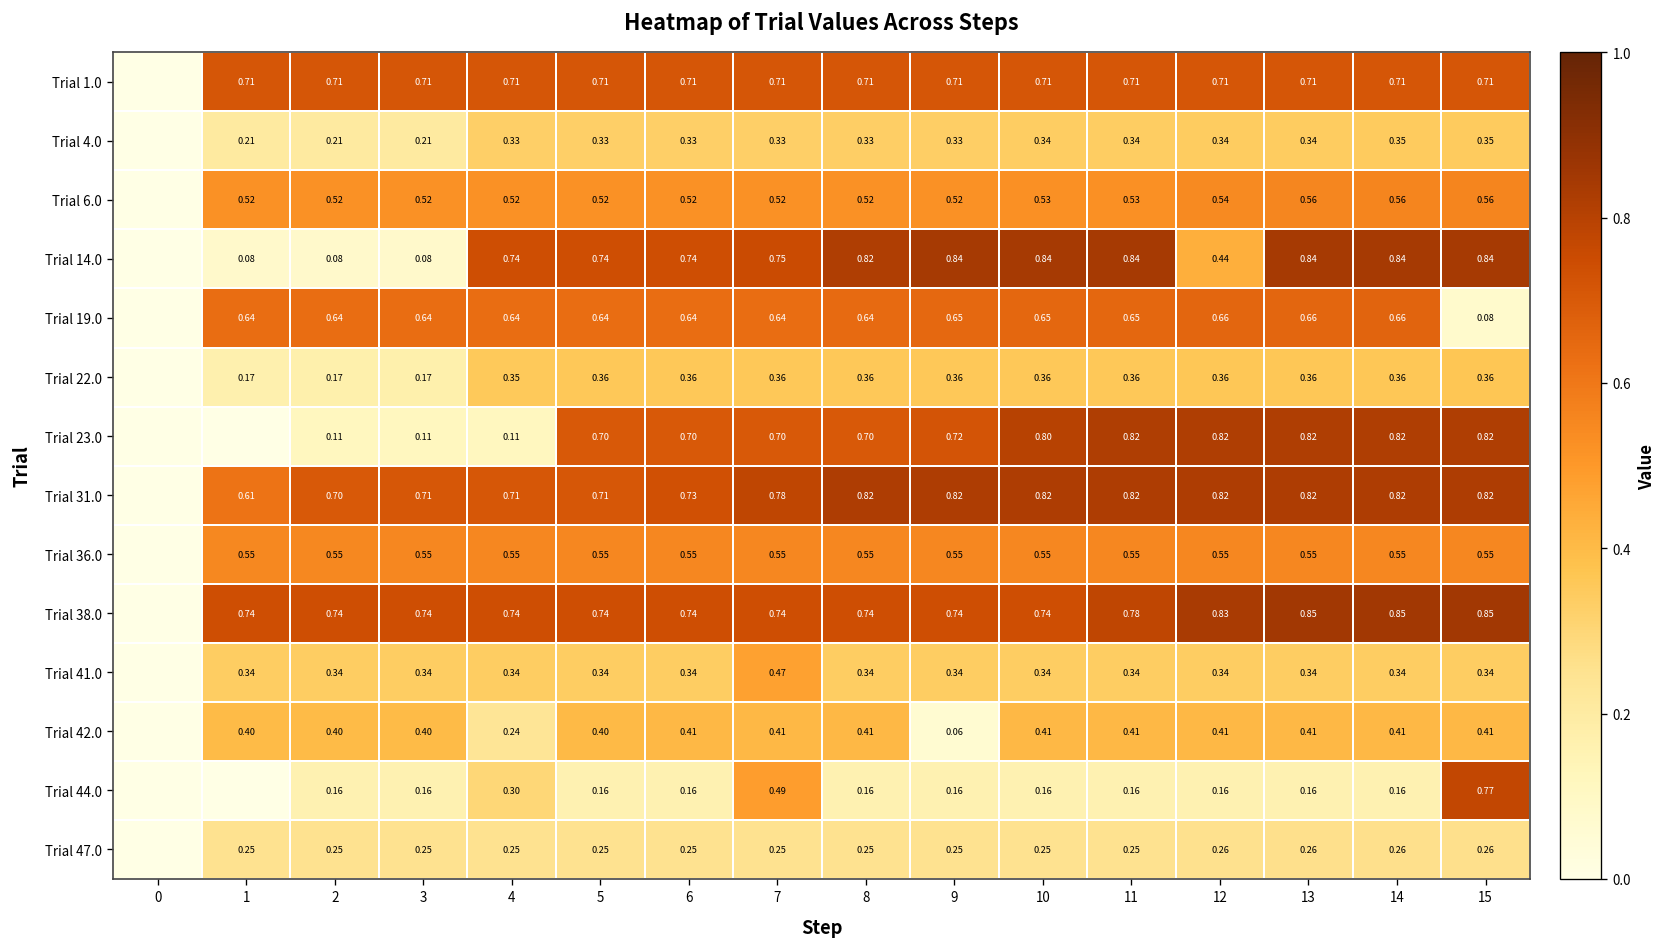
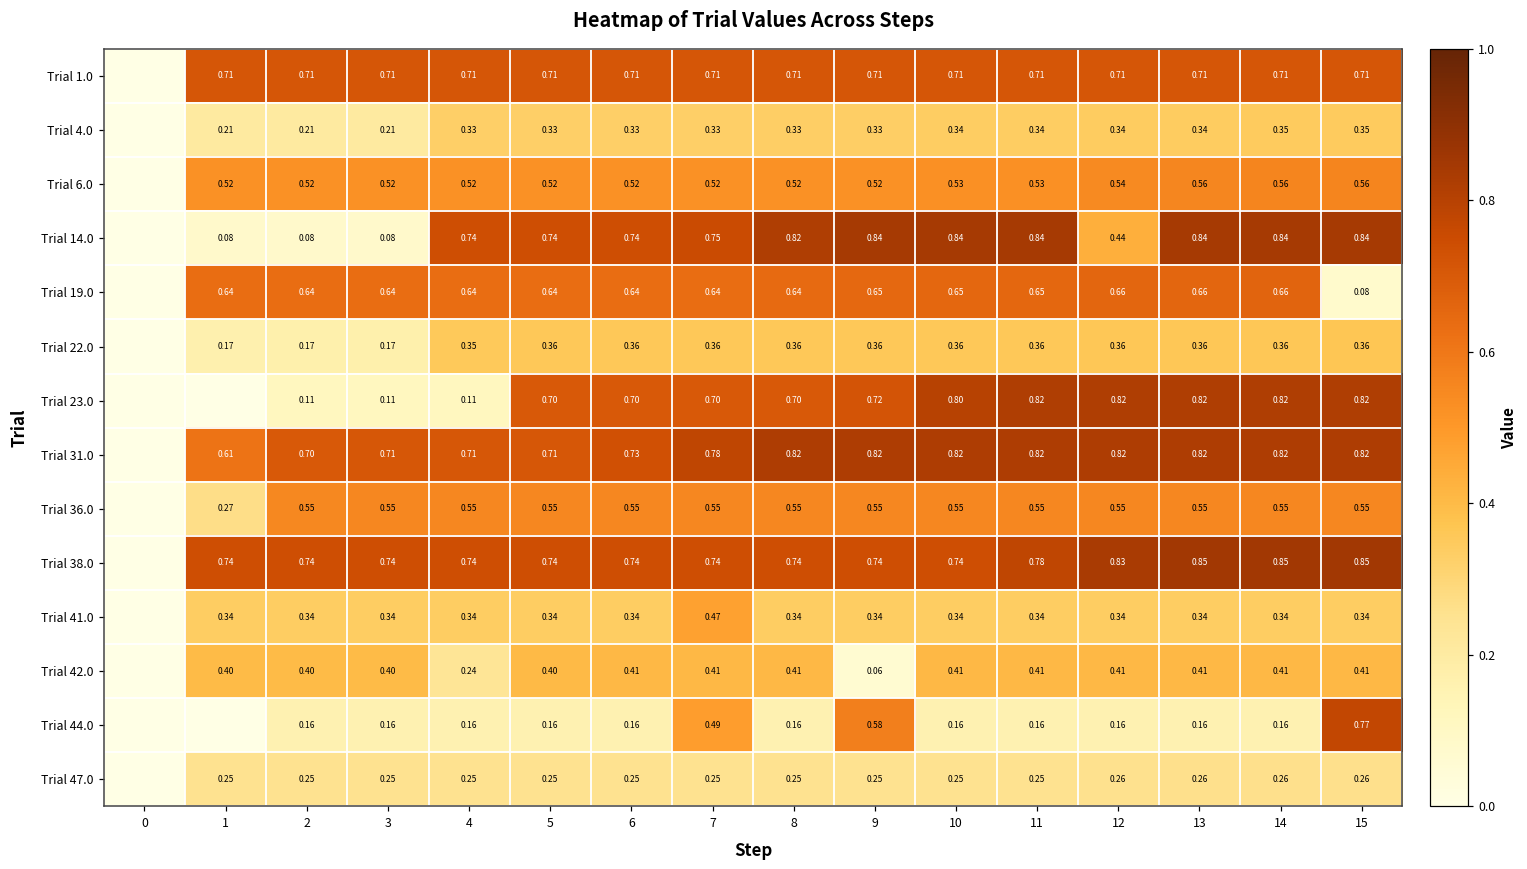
Trial 36.0, 1: 0.55 -> 0.27
Trial 44.0, 4: 0.30 -> 0.16
Trial 44.0, 9: 0.16 -> 0.58
